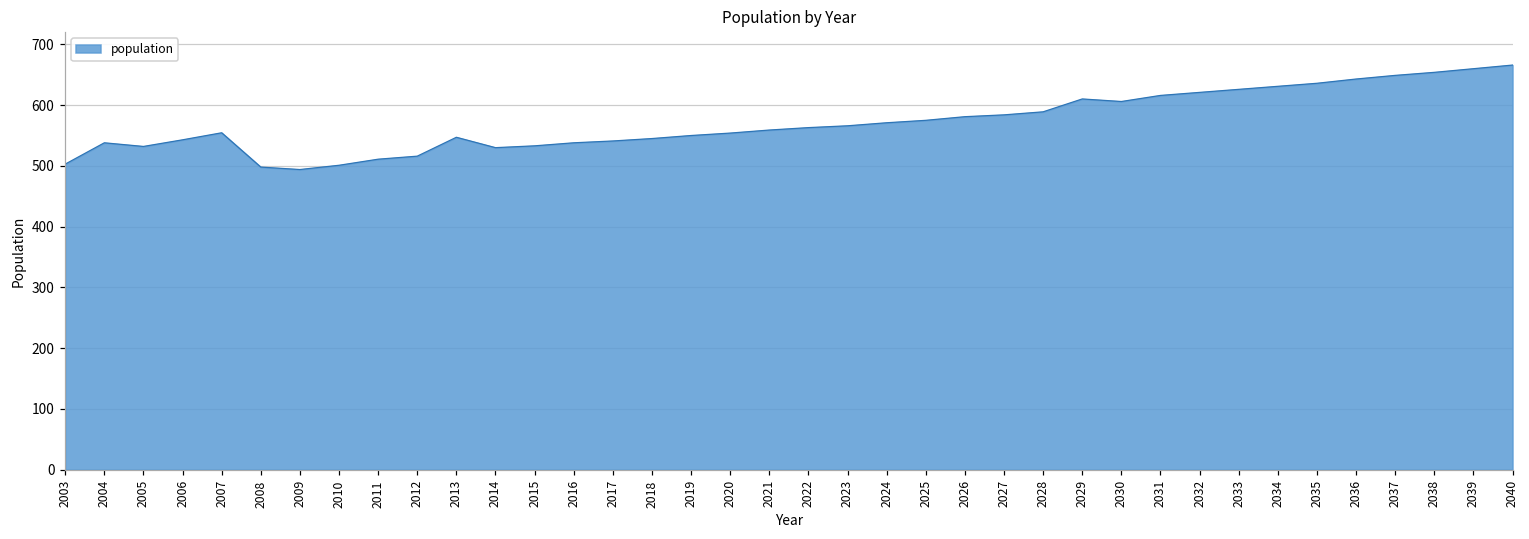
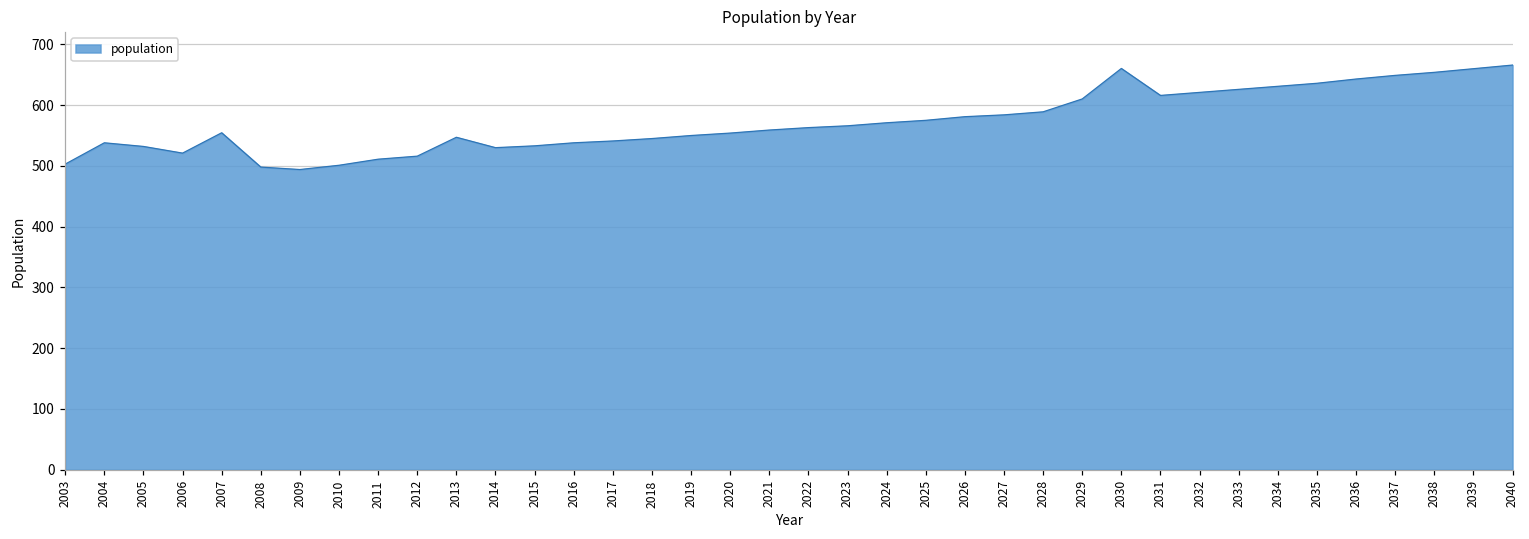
2006: 540 -> 520
2030: 610 -> 660
